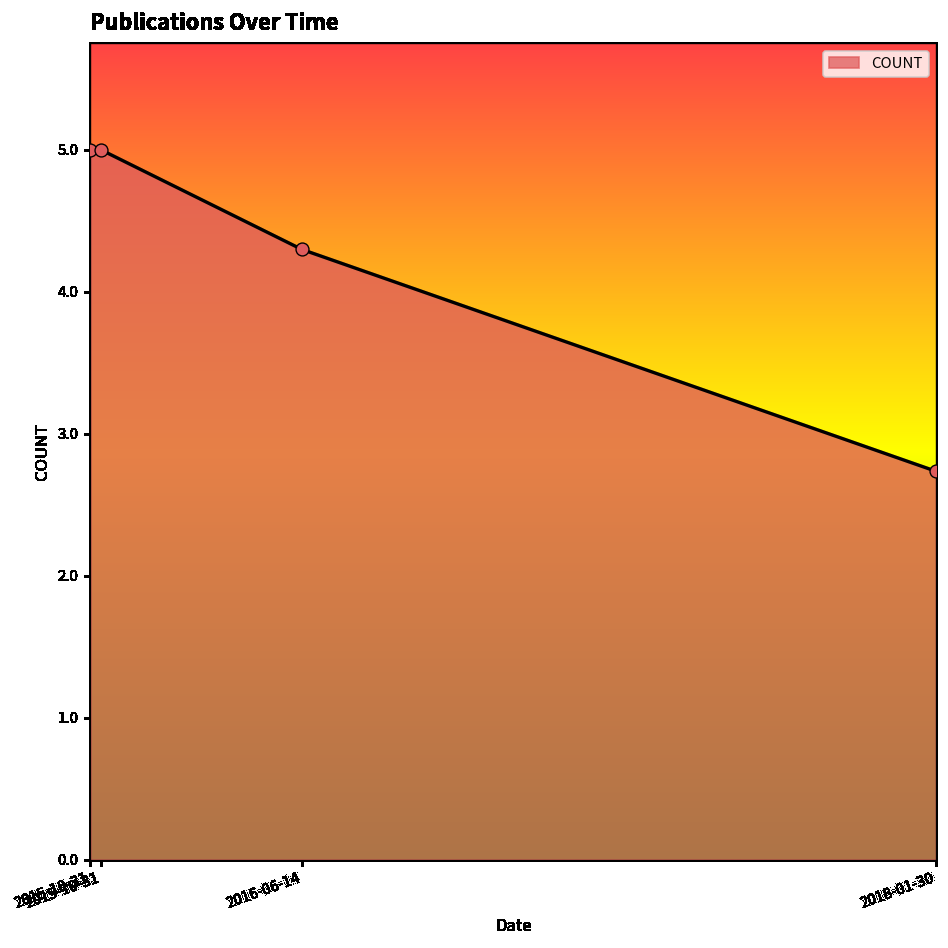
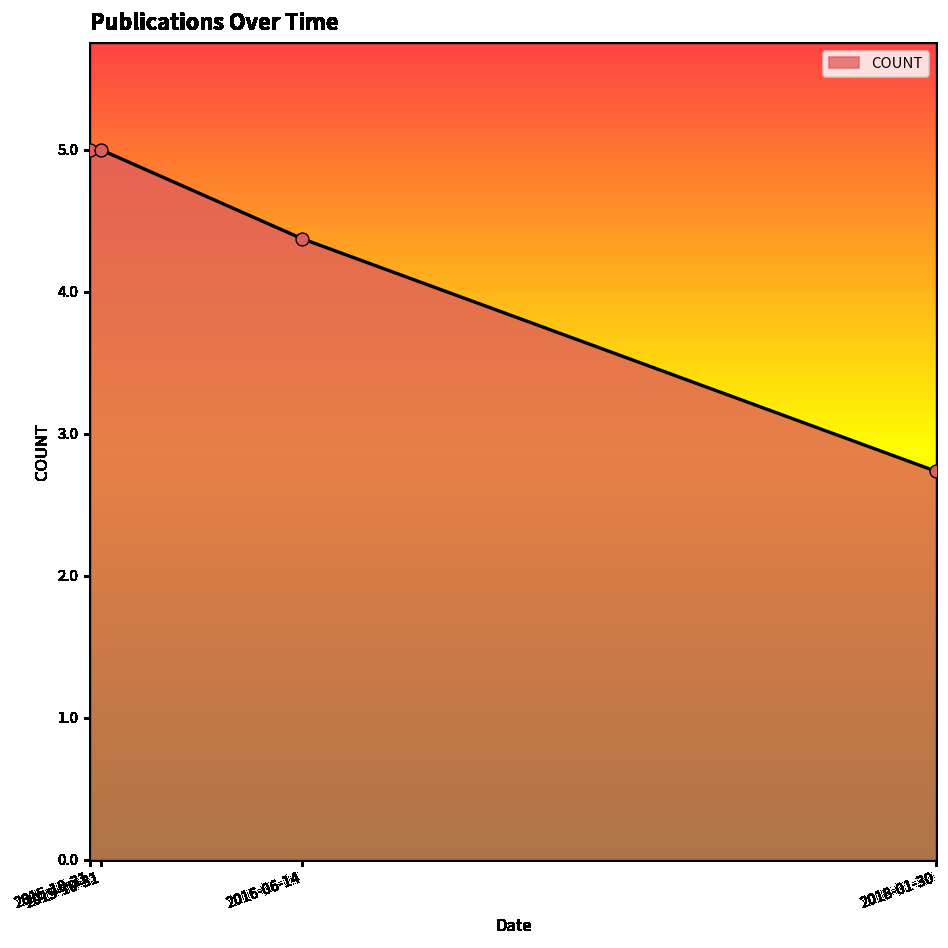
2016-06-14: 4.30 -> 4.37
